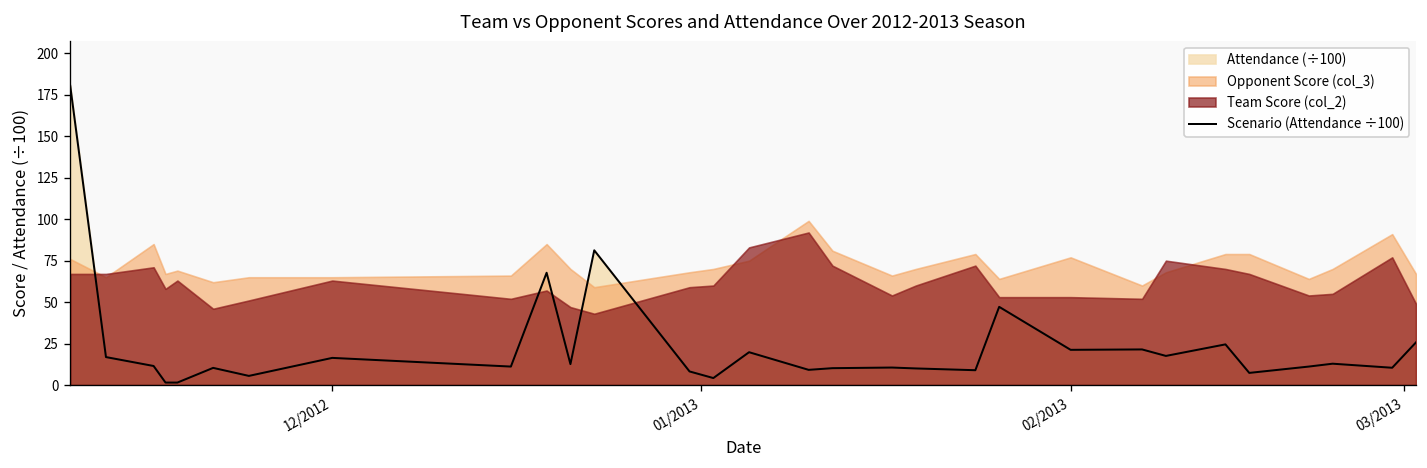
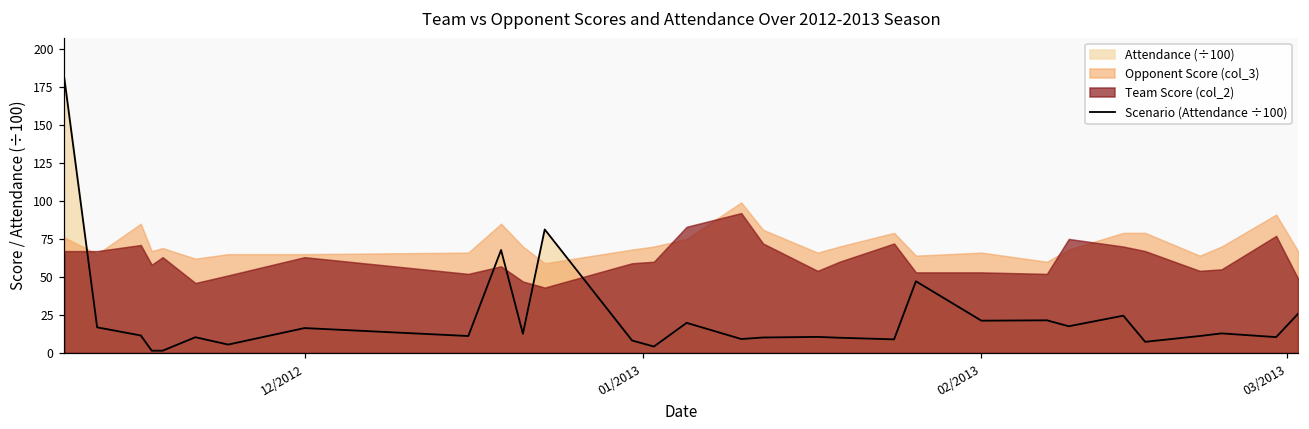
Opponent Score (col_3), 02/2013: 77 -> 66
